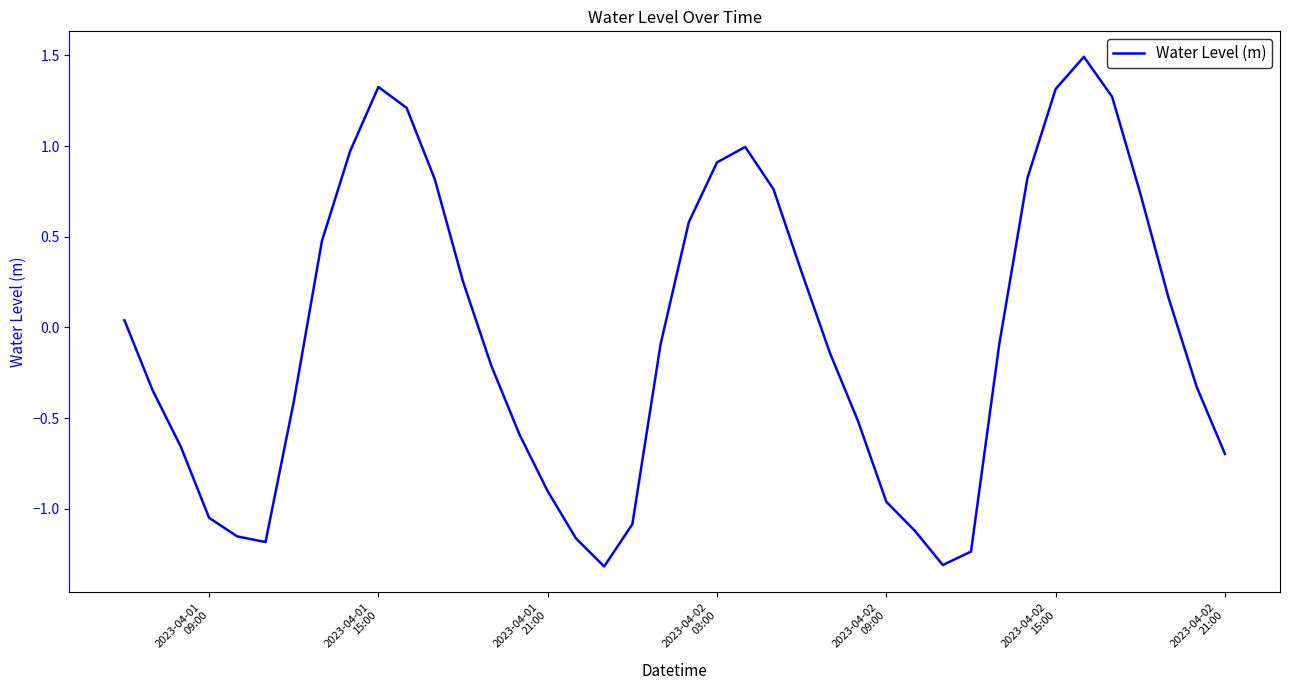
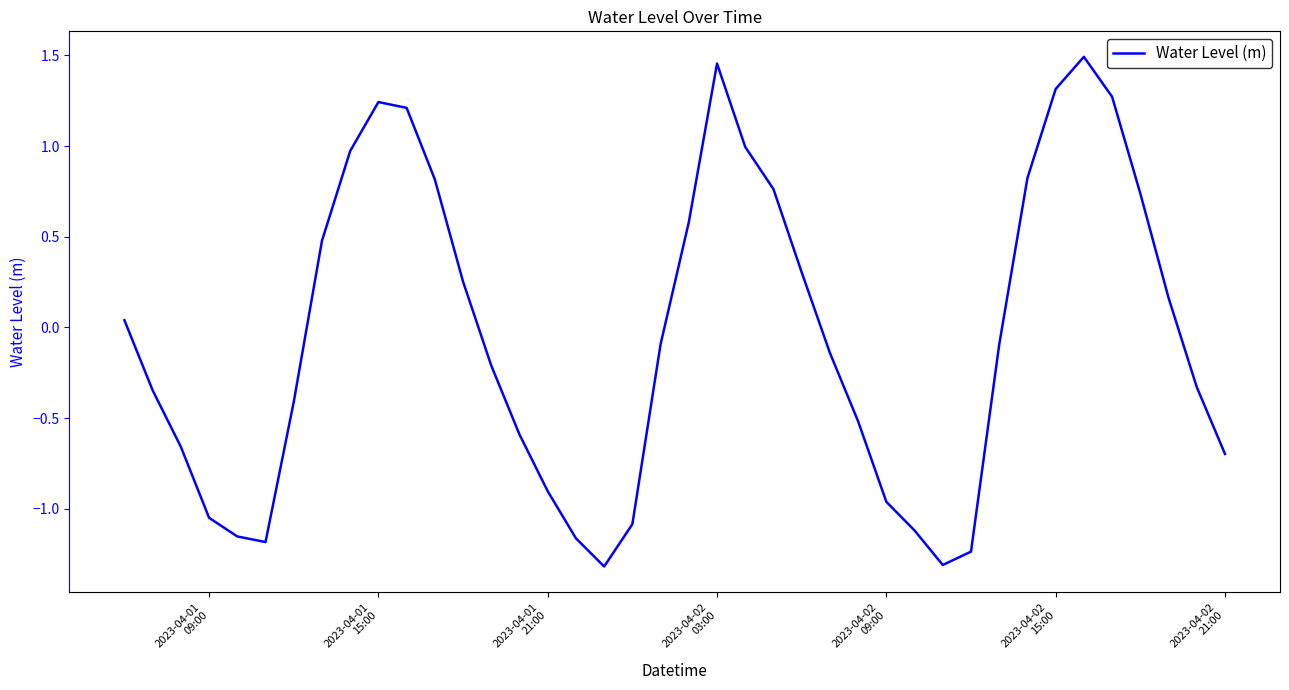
2023-04-01 15:00: 1.33 -> 1.24
2023-04-02 03:00: 0.91 -> 1.45
